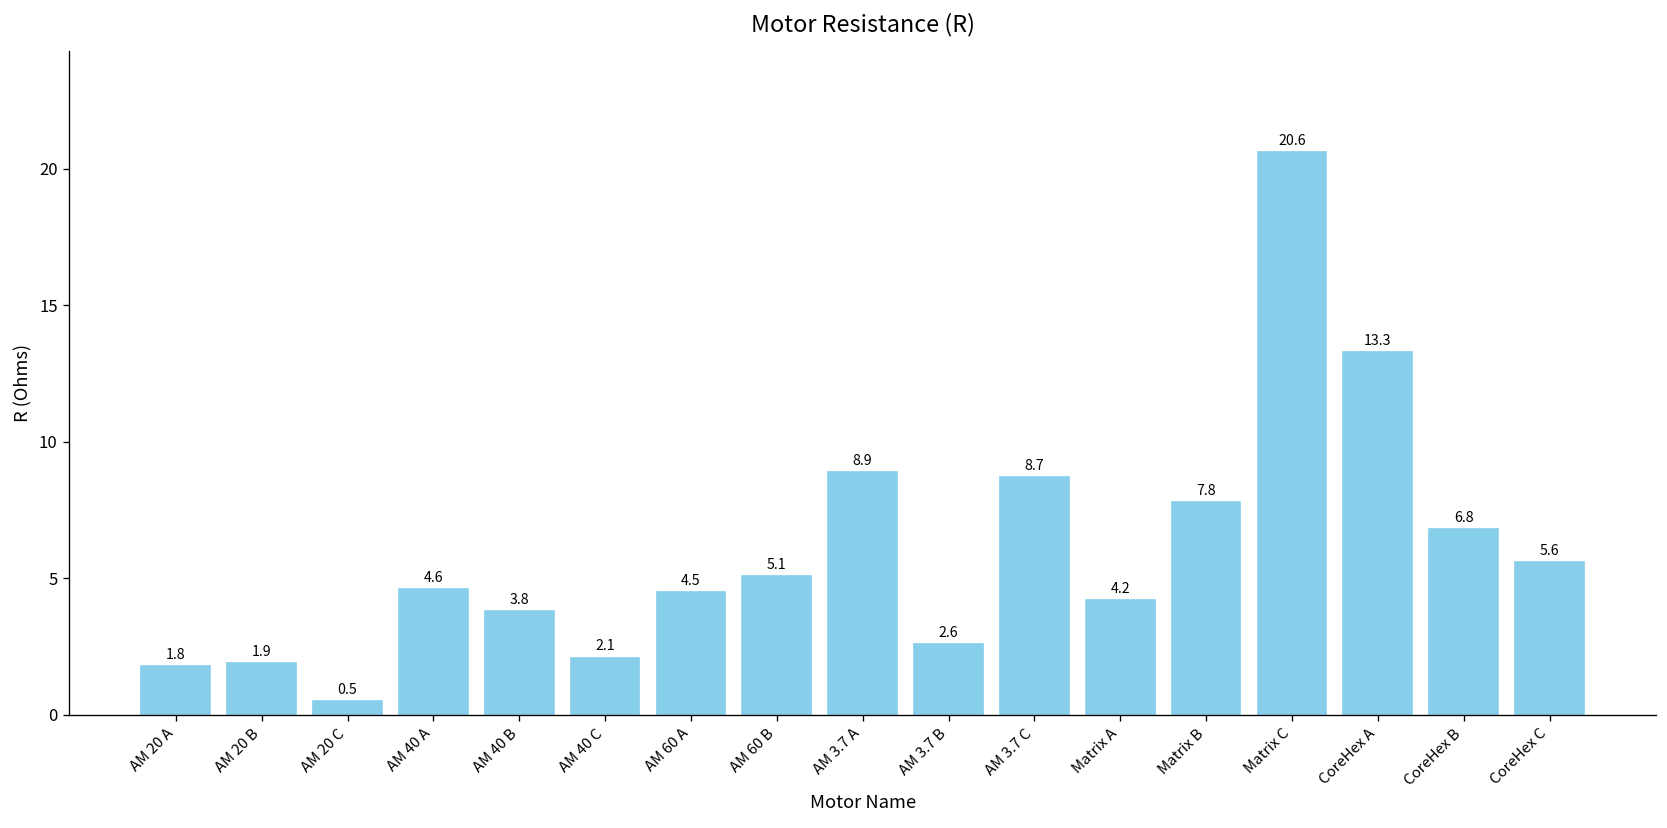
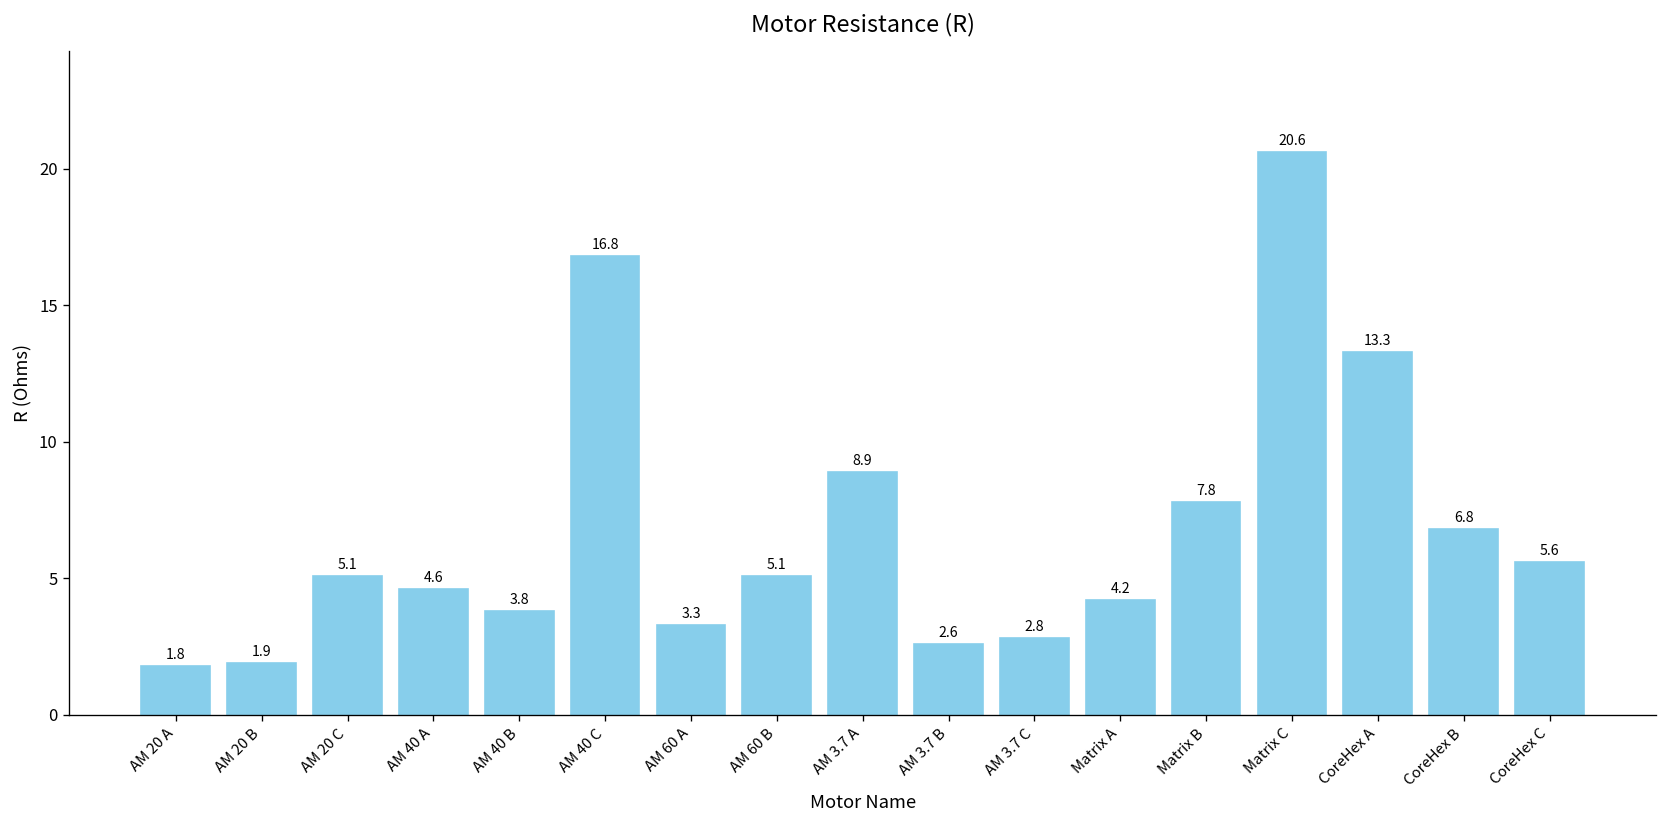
AM 20 C: 0.5 -> 5.1
AM 40 C: 2.1 -> 16.8
AM 60 A: 4.5 -> 3.3
AM 3.7 C: 8.7 -> 2.8
